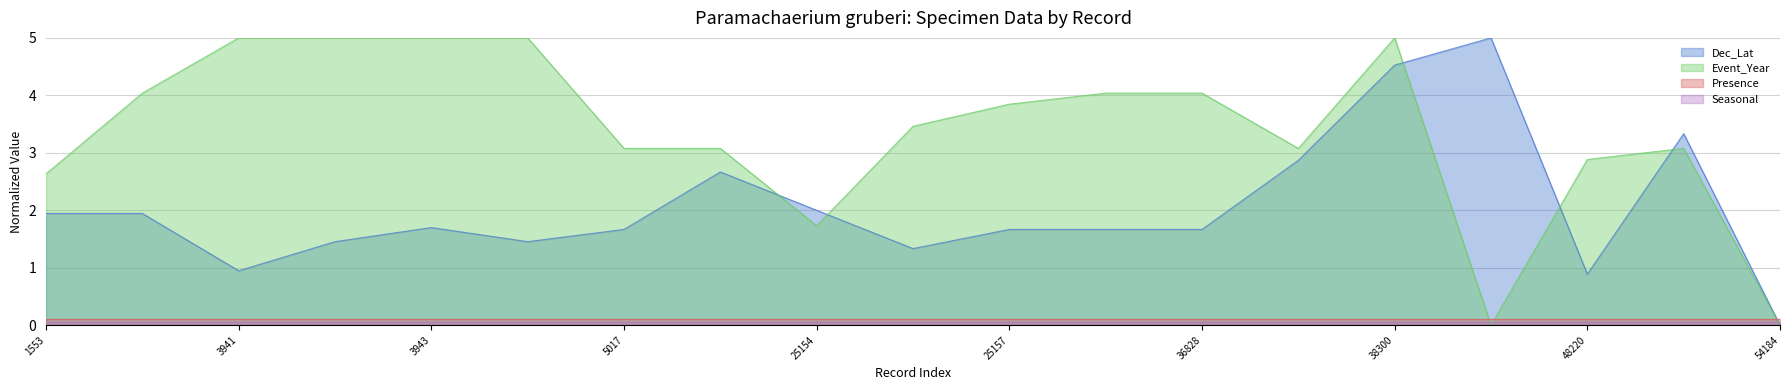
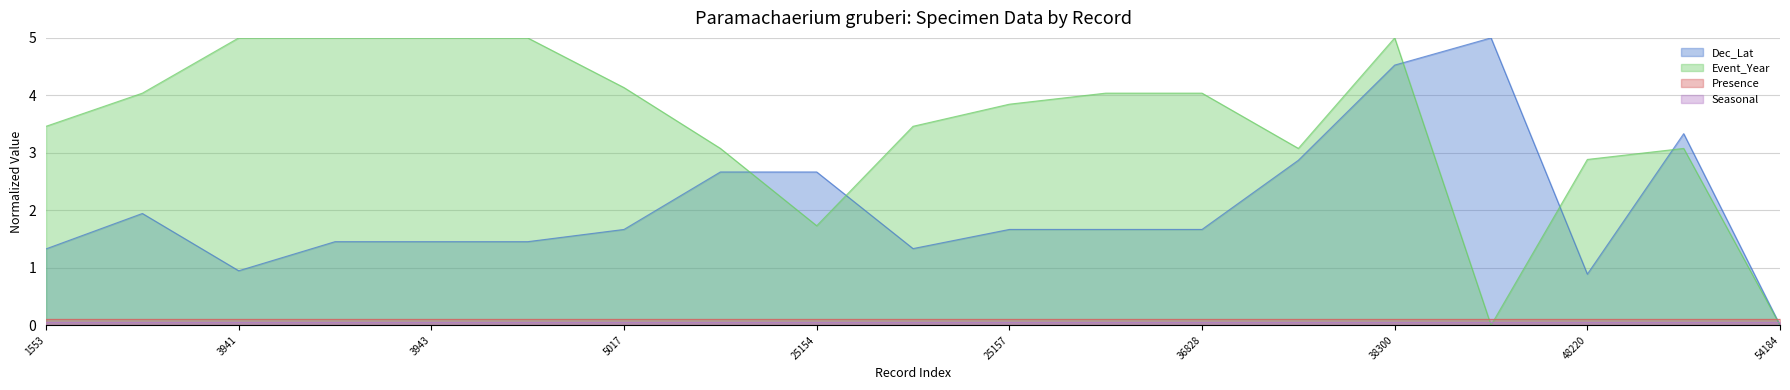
Dec_Lat, 1553: 1.9 -> 1.3
Event_Year, 1553: 2.6 -> 3.5
Dec_Lat, 3943: 1.7 -> 1.5
Event_Year, 5017: 3.1 -> 4.1
Dec_Lat, 25154: 2.0 -> 2.7
